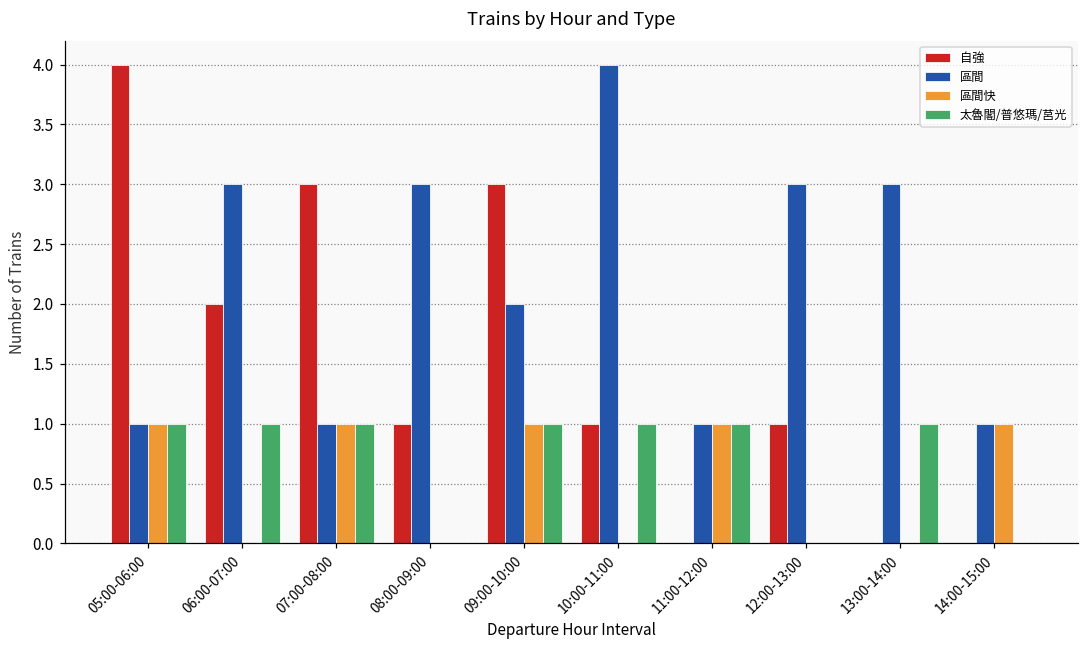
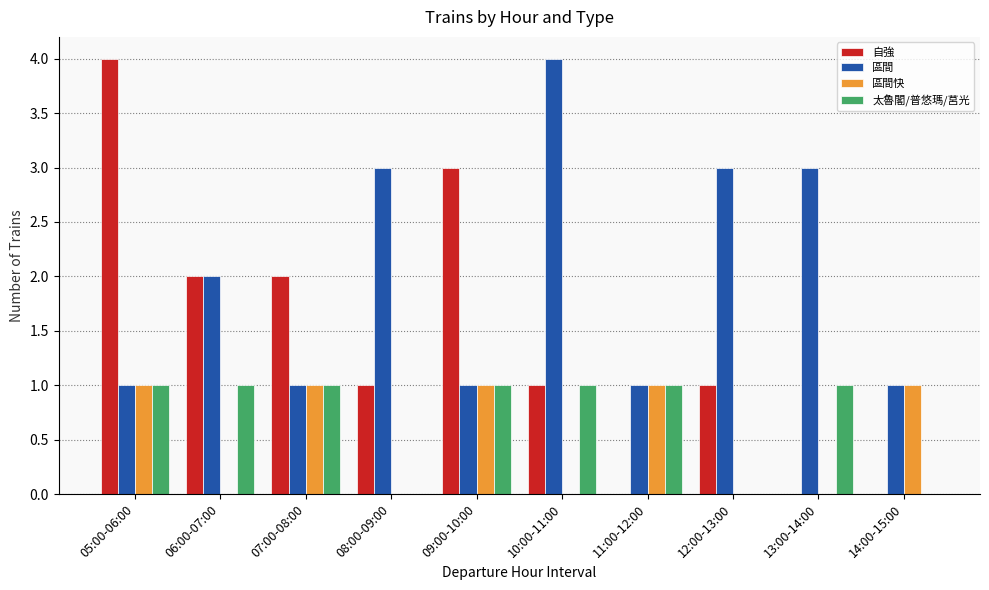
區間, 06:00-07:00: 3 -> 2
自強, 07:00-08:00: 3 -> 2
區間, 09:00-10:00: 2 -> 1
